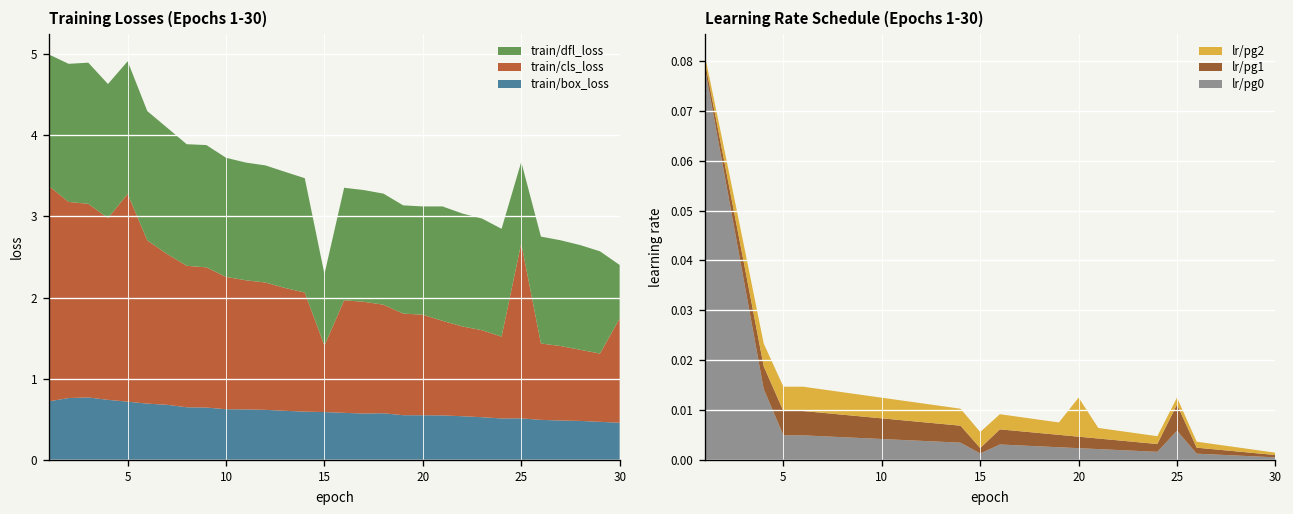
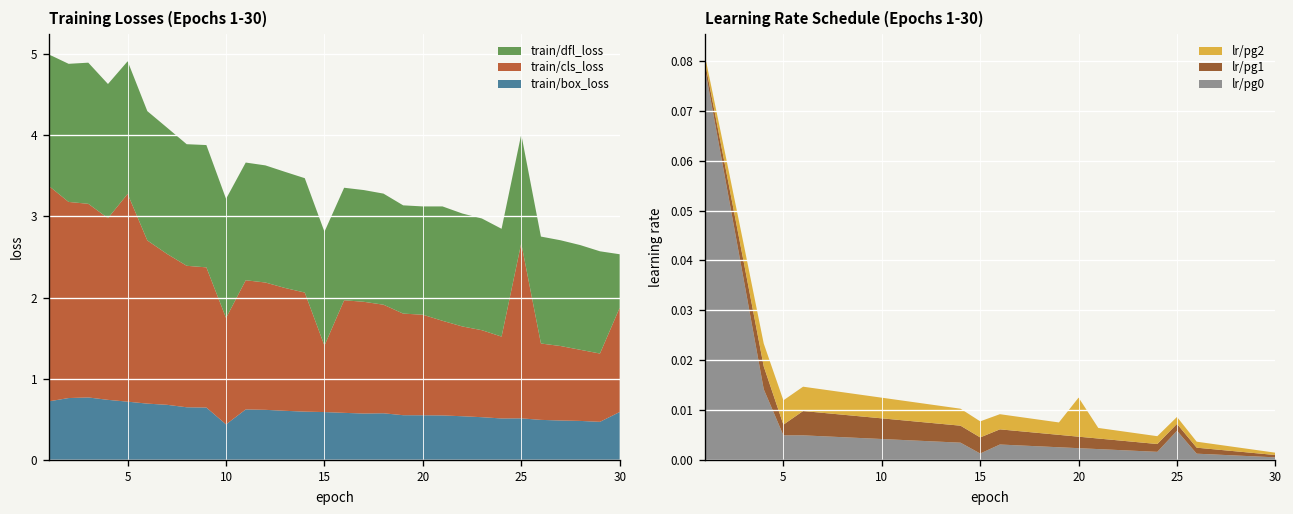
Training Losses (Epochs 1-30), train/box_loss, 10: 0.6 -> 0.4
Training Losses (Epochs 1-30), train/cls_loss, 10: 1.6 -> 1.3
Training Losses (Epochs 1-30), train/dfl_loss, 15: 0.9 -> 1.4
Training Losses (Epochs 1-30), train/dfl_loss, 25: 1.0 -> 1.3
Training Losses (Epochs 1-30), train/box_loss, 30: 0.5 -> 0.6
Learning Rate Schedule (Epochs 1-30), lr/pg1, 5: 0.005 -> 0.002
Learning Rate Schedule (Epochs 1-30), lr/pg1, 15: 0.001 -> 0.003
Learning Rate Schedule (Epochs 1-30), lr/pg1, 25: 0.005 -> 0.001
